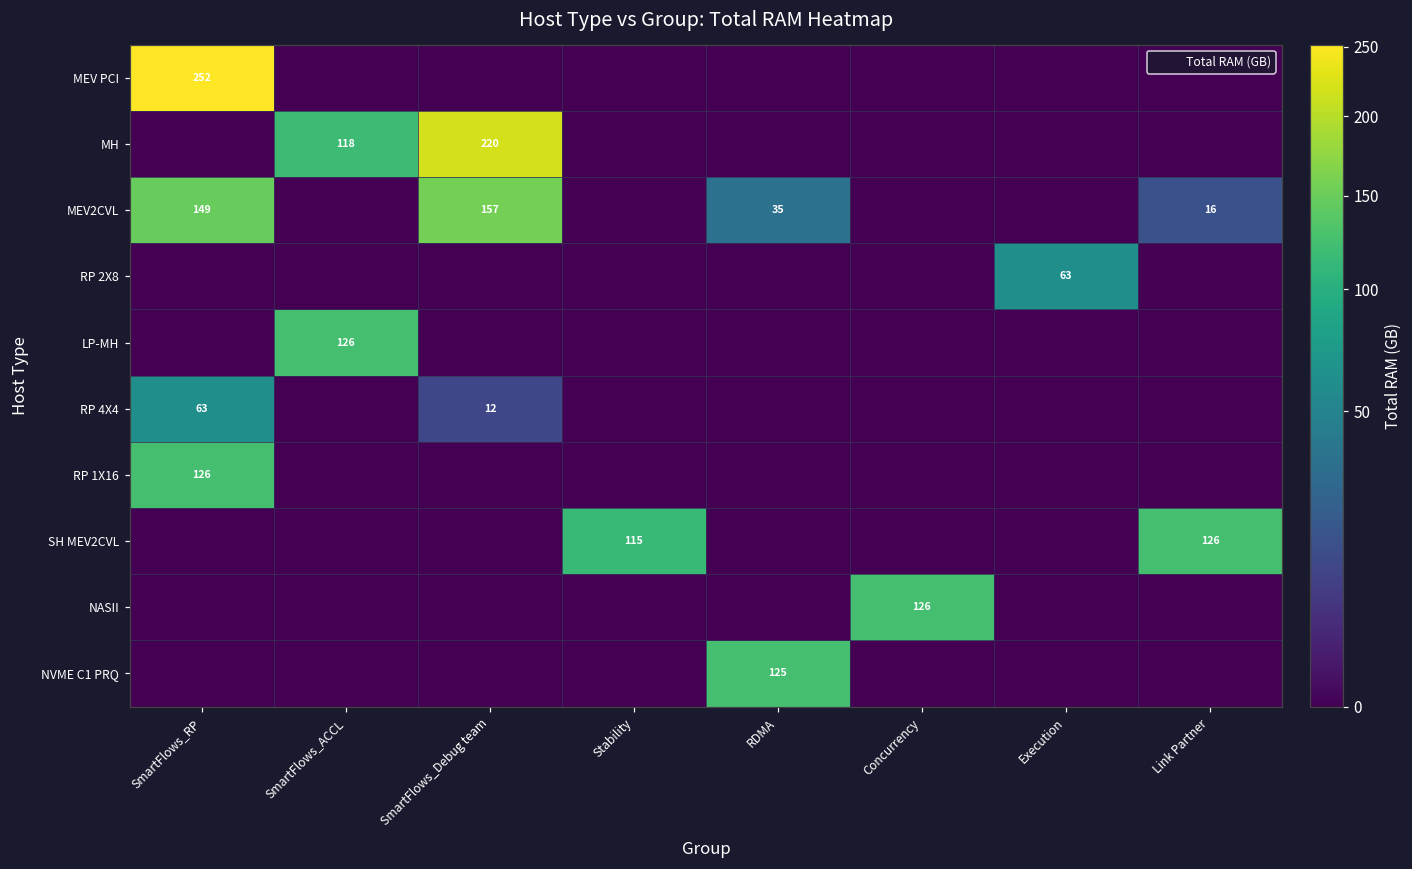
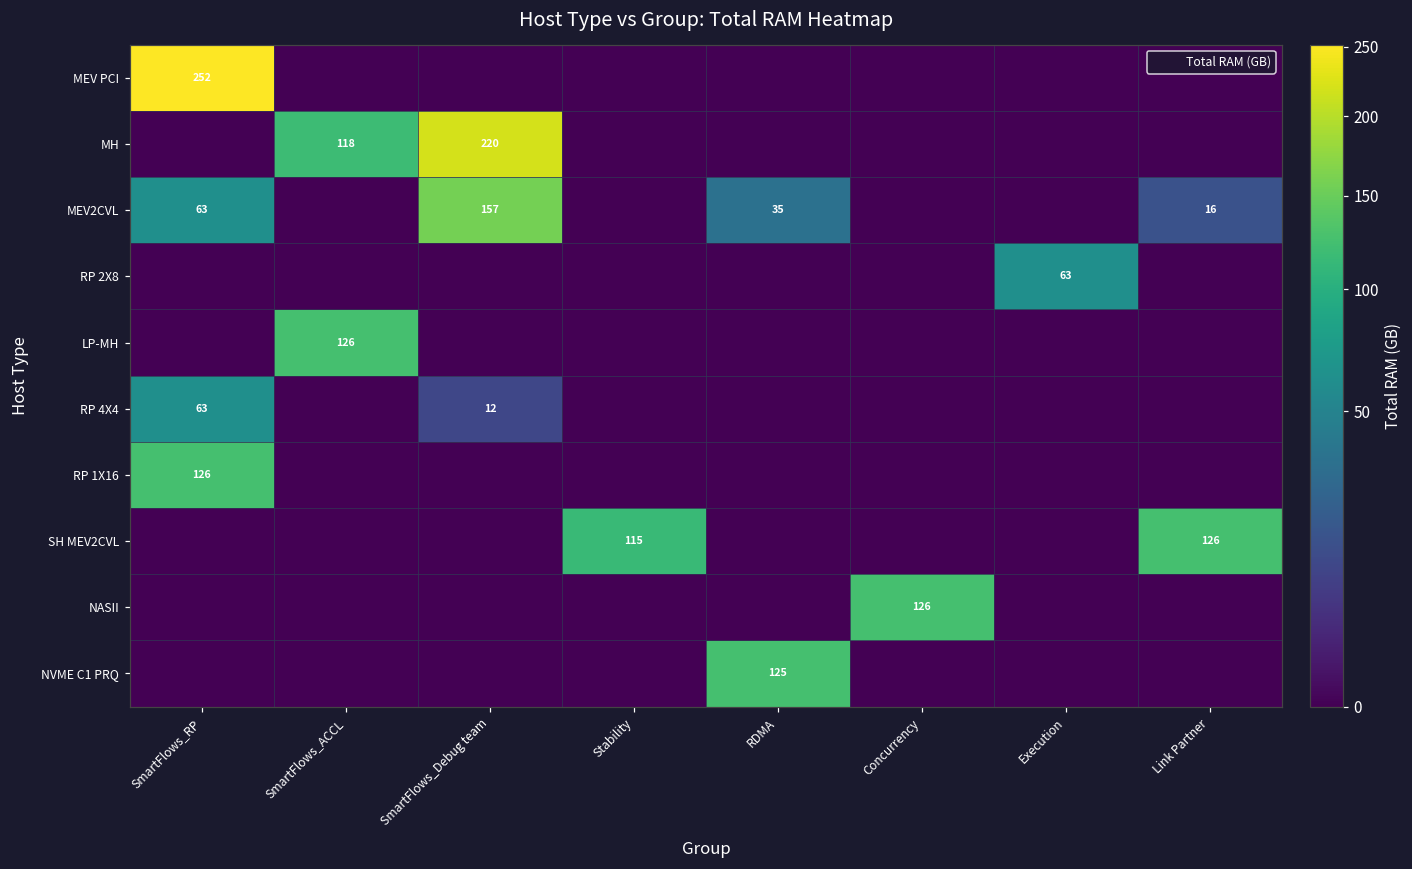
MEV2CVL, SmartFlows_RP: 149 -> 63
